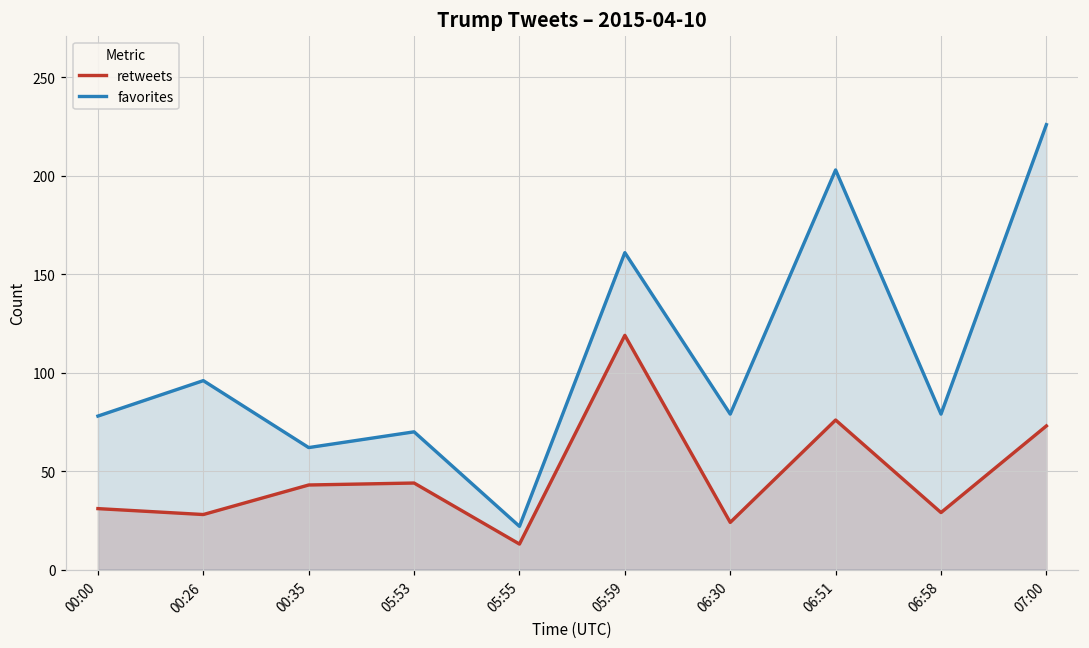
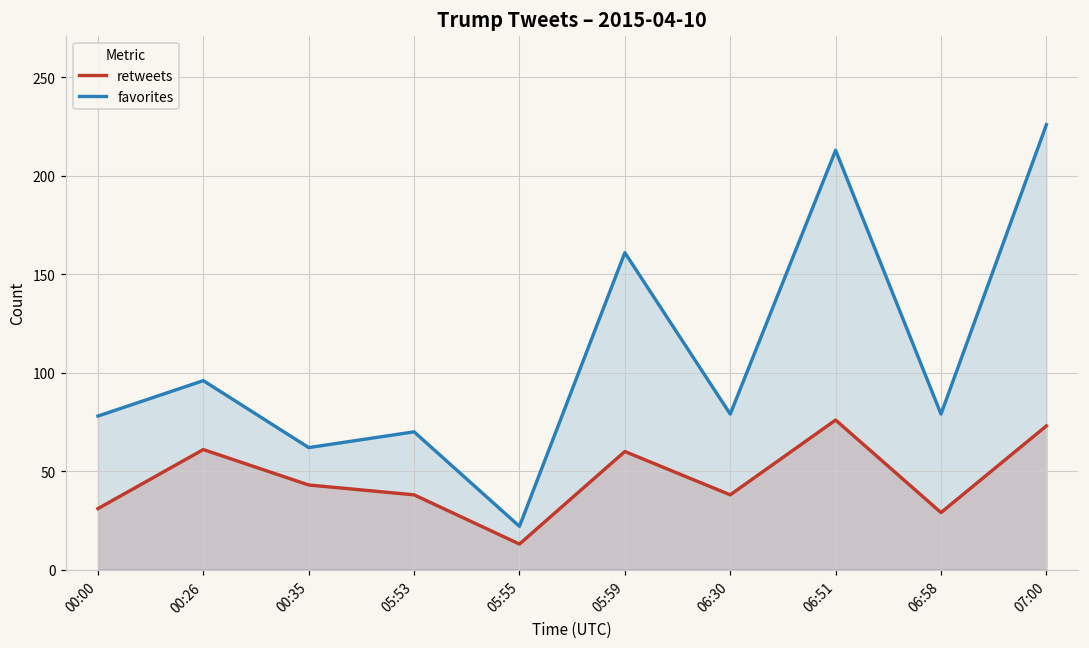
retweets, 00:26: 28 -> 61
retweets, 05:53: 44 -> 38
retweets, 05:59: 119 -> 60
retweets, 06:30: 24 -> 38
favorites, 06:51: 203 -> 213
